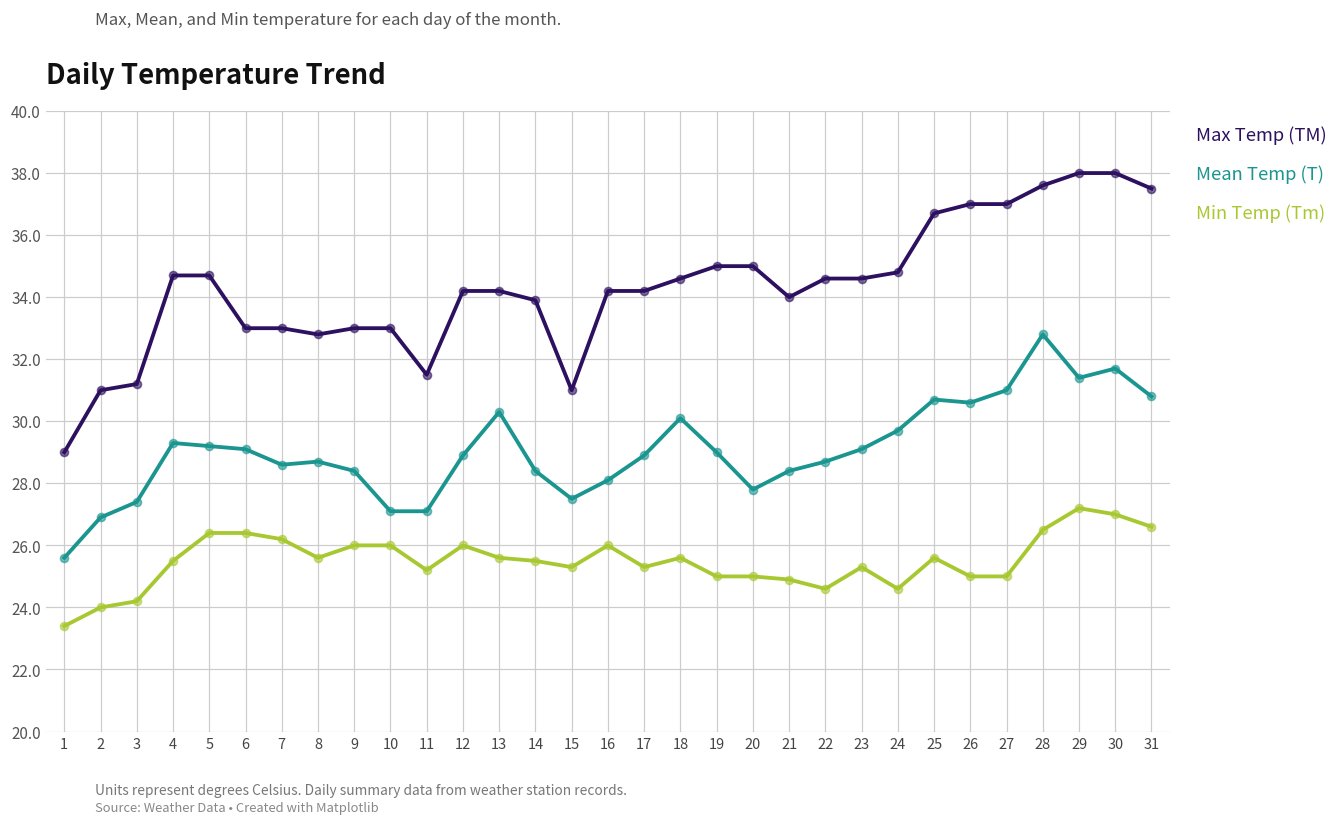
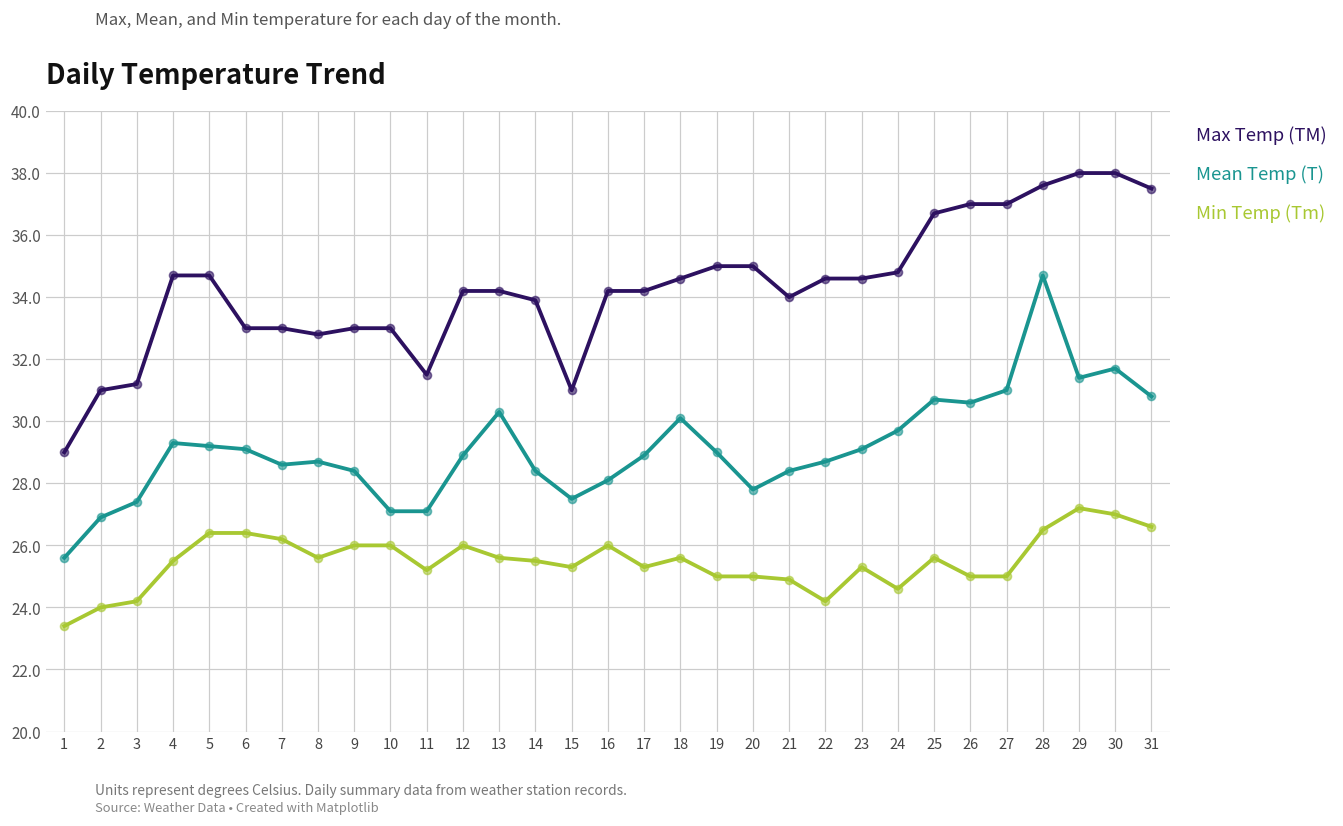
Min Temp (Tm), 22: 24.6 -> 24.2
Mean Temp (T), 28: 32.8 -> 34.7
